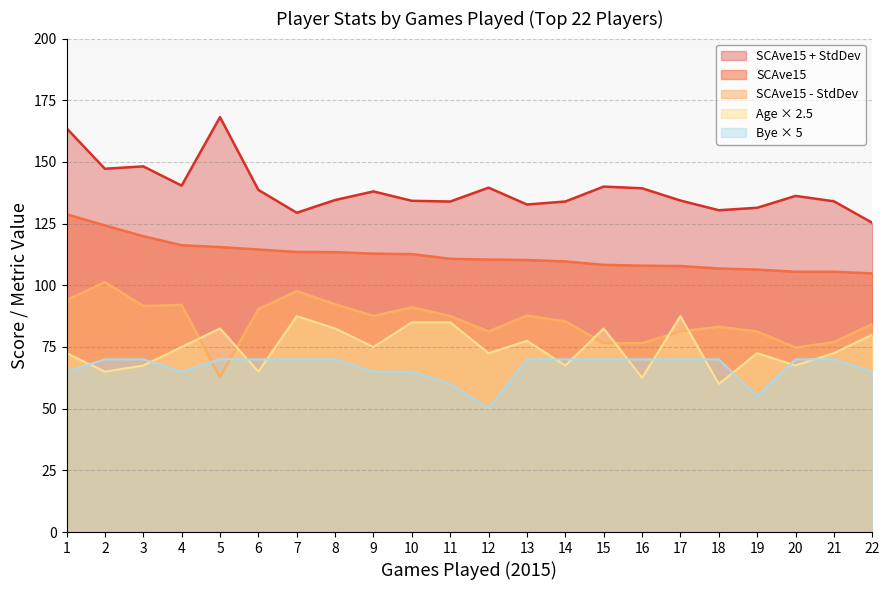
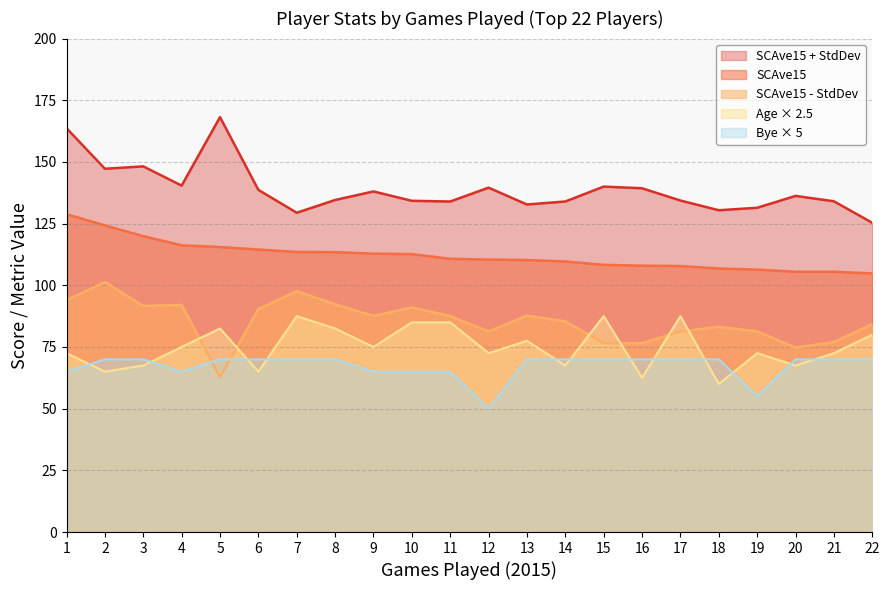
Bye × 5, 11: 60 -> 65
Age × 2.5, 15: 83 -> 88
Bye × 5, 22: 65 -> 70
